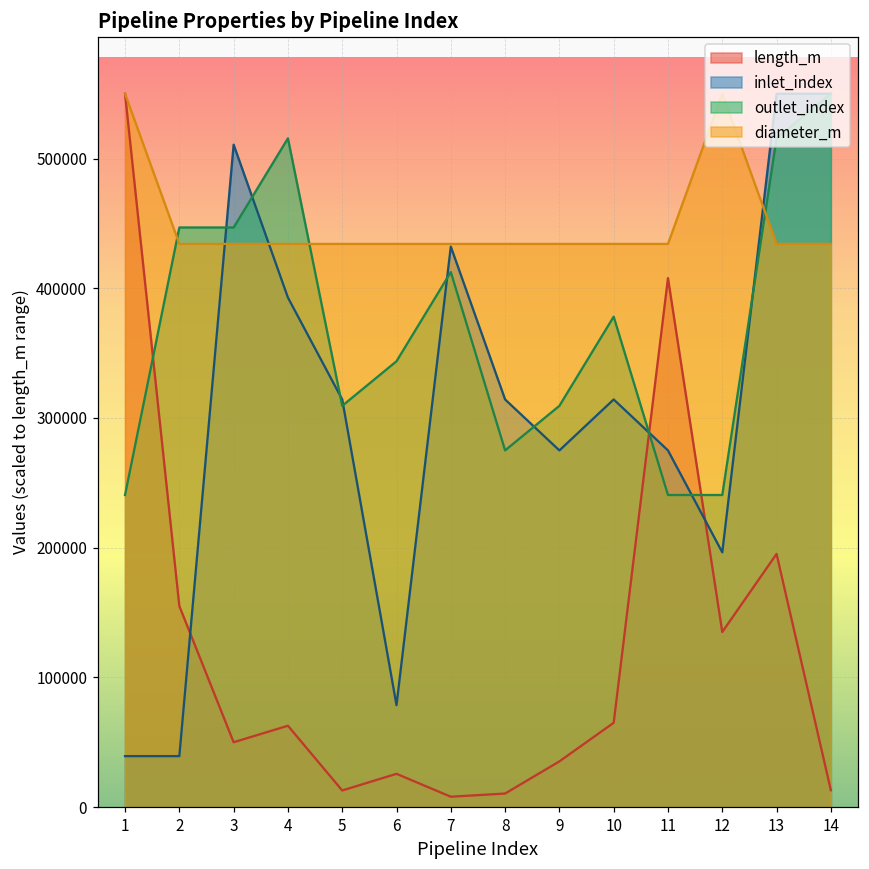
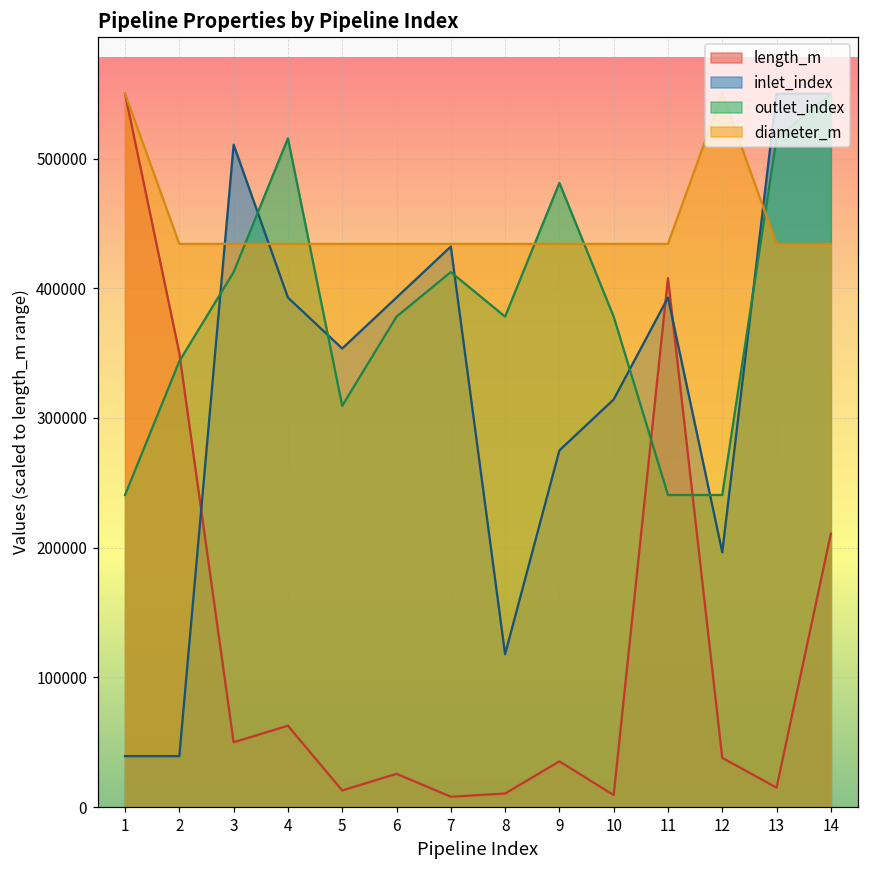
length_m, 2: 155000 -> 350000
outlet_index, 2: 447000 -> 344000
outlet_index, 3: 447000 -> 413000
inlet_index, 5: 314000 -> 354000
inlet_index, 6: 79000 -> 393000
outlet_index, 6: 344000 -> 378000
inlet_index, 8: 314000 -> 118000
outlet_index, 8: 275000 -> 378000
outlet_index, 9: 309000 -> 481000
length_m, 10: 65000 -> 9000
inlet_index, 11: 275000 -> 393000
length_m, 12: 135000 -> 38000
length_m, 13: 195000 -> 15000
length_m, 14: 13000 -> 211000
